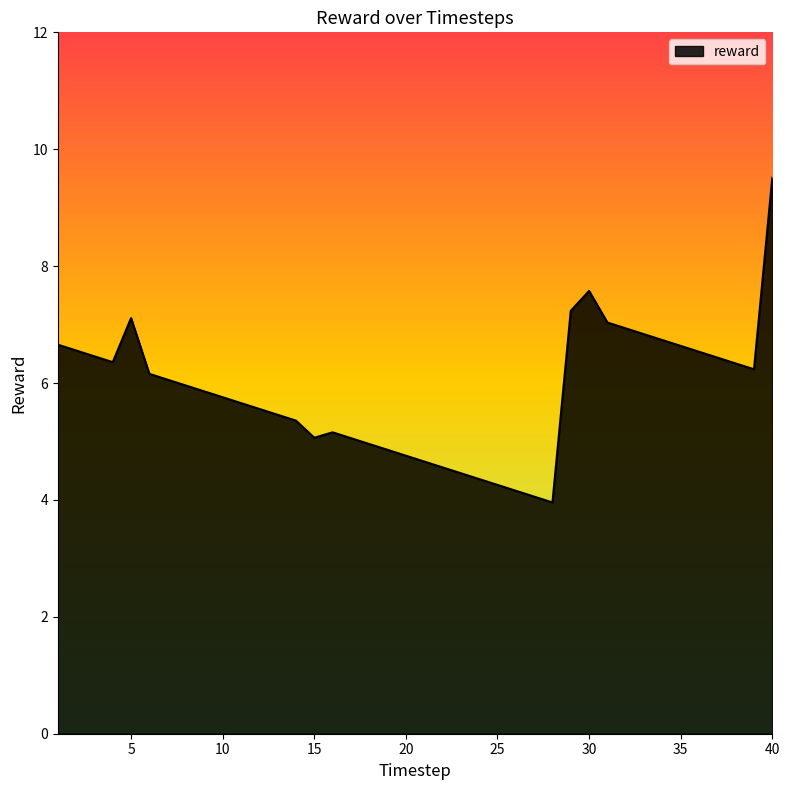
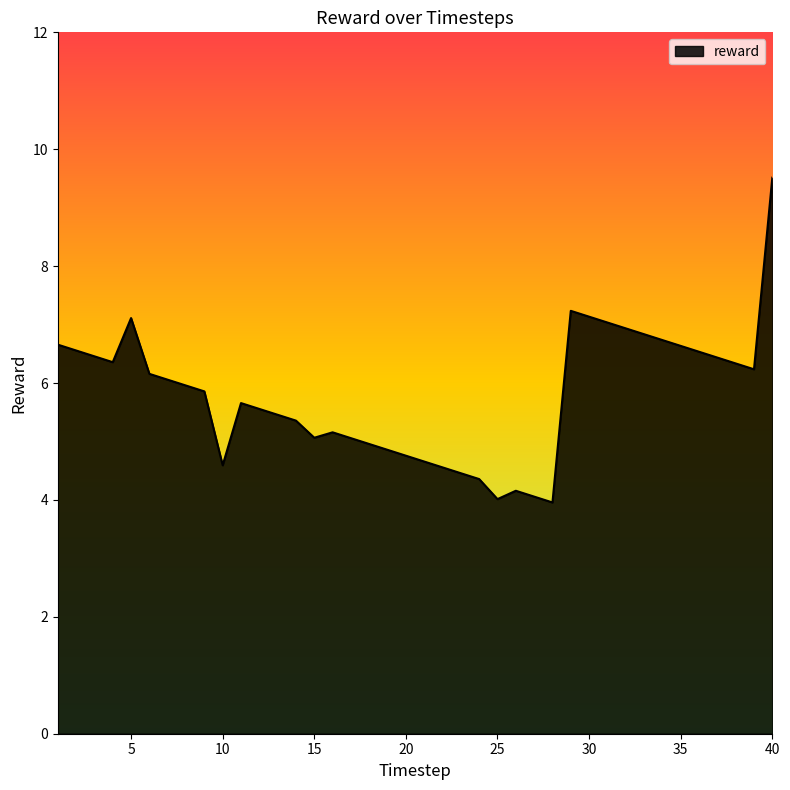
10: 5.8 -> 4.6
25: 4.3 -> 4.0
30: 7.6 -> 7.1
